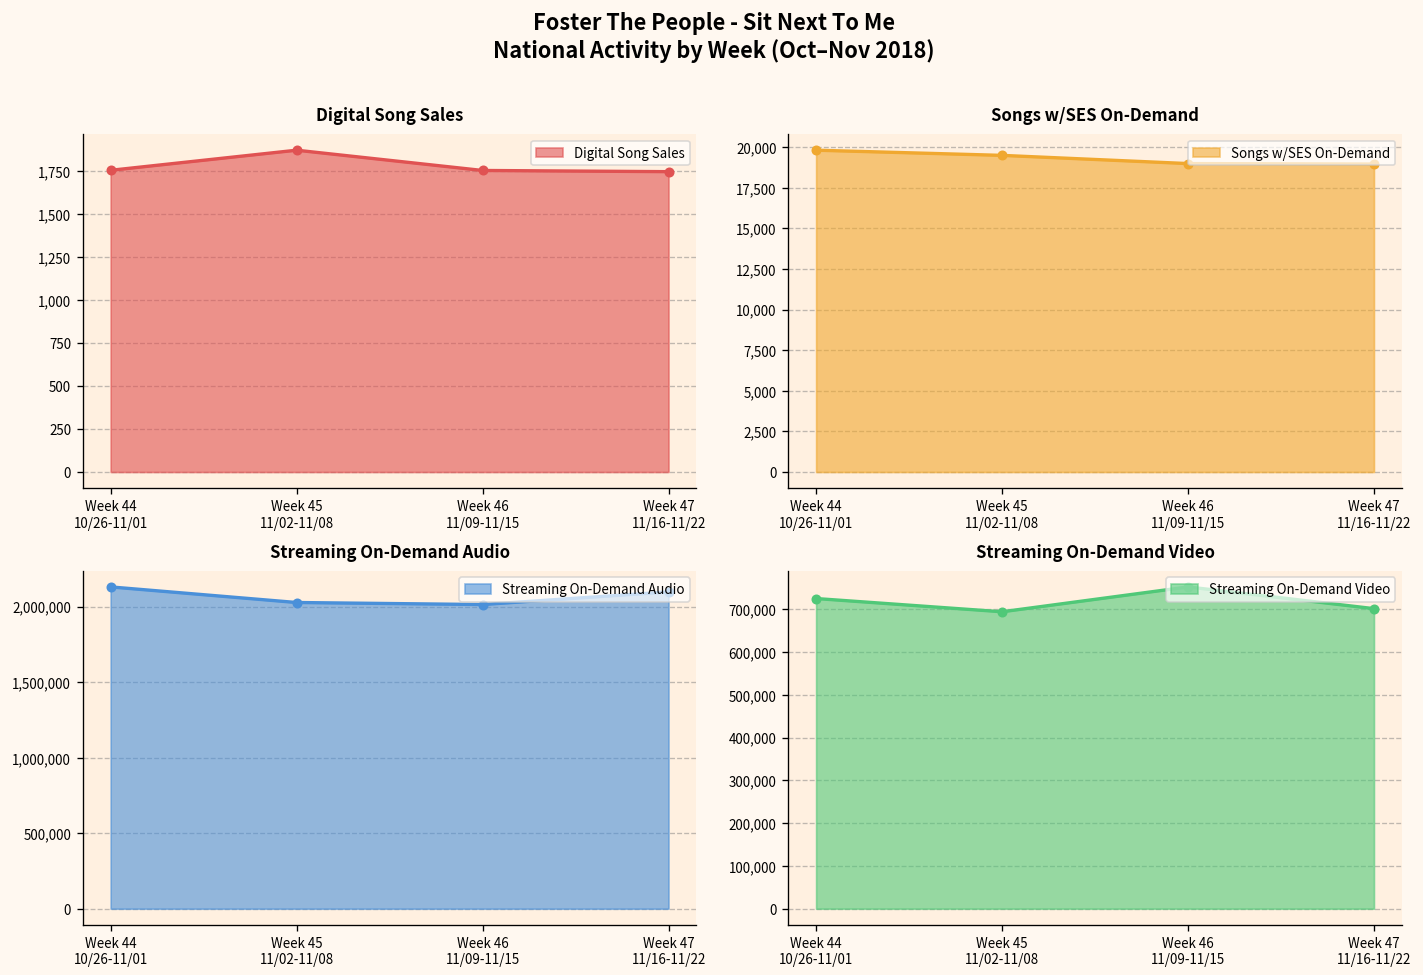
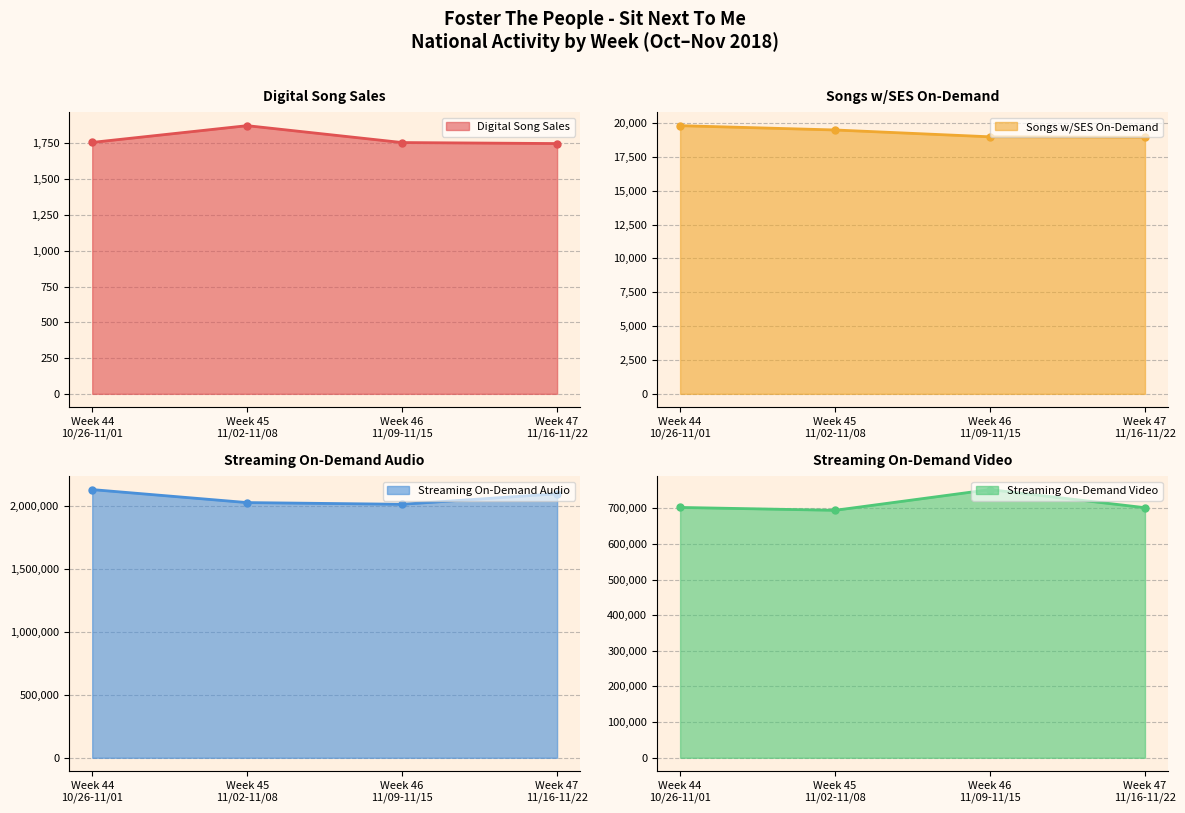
Streaming On-Demand Video, Week 44 10/26-11/01: 730,000 -> 700,000
